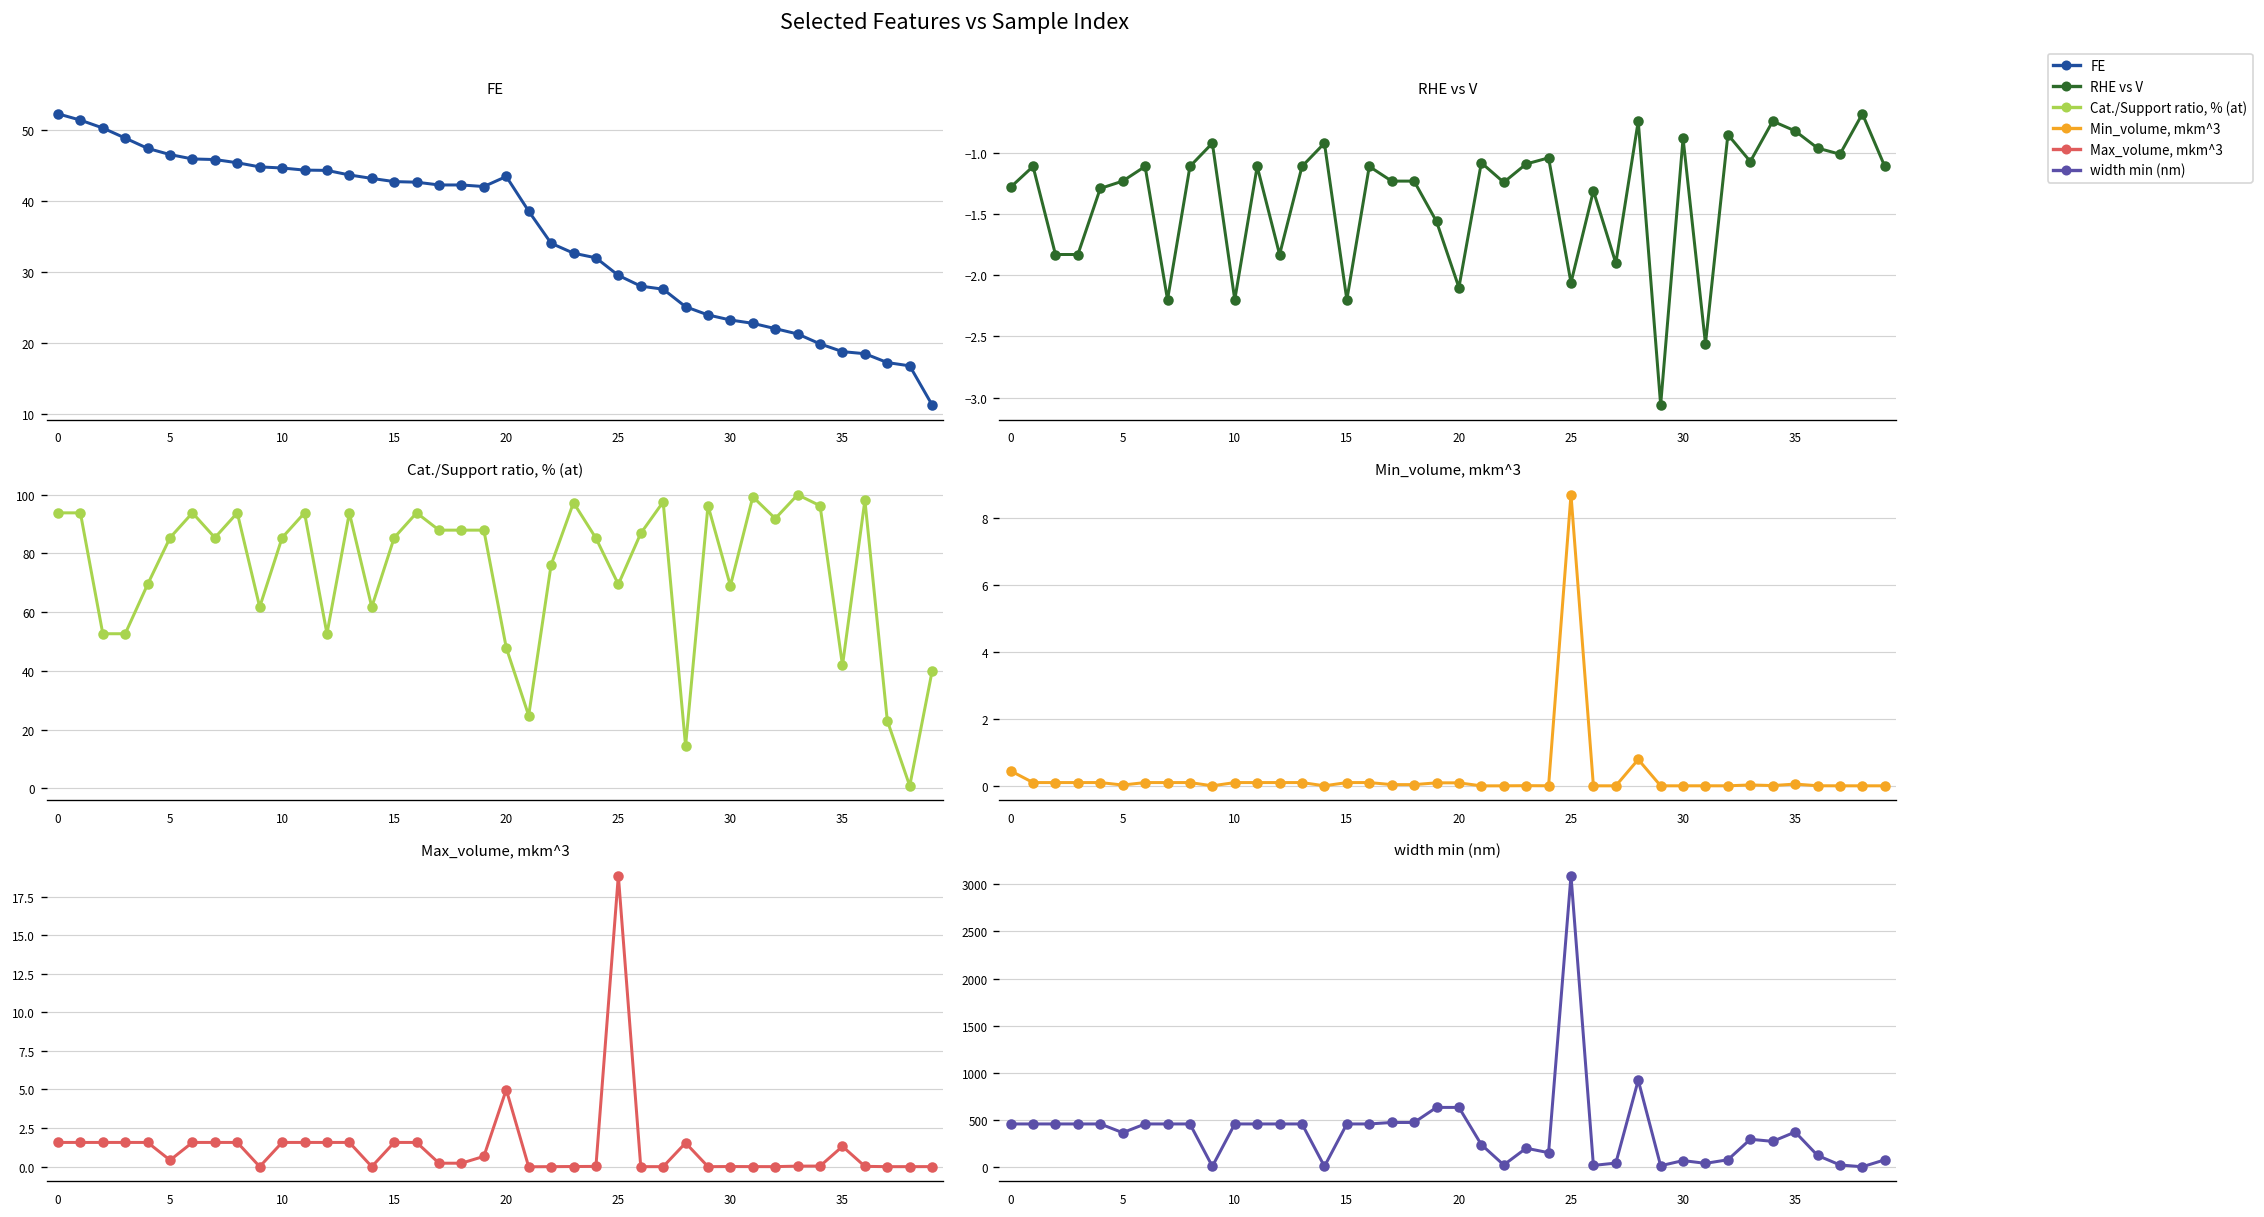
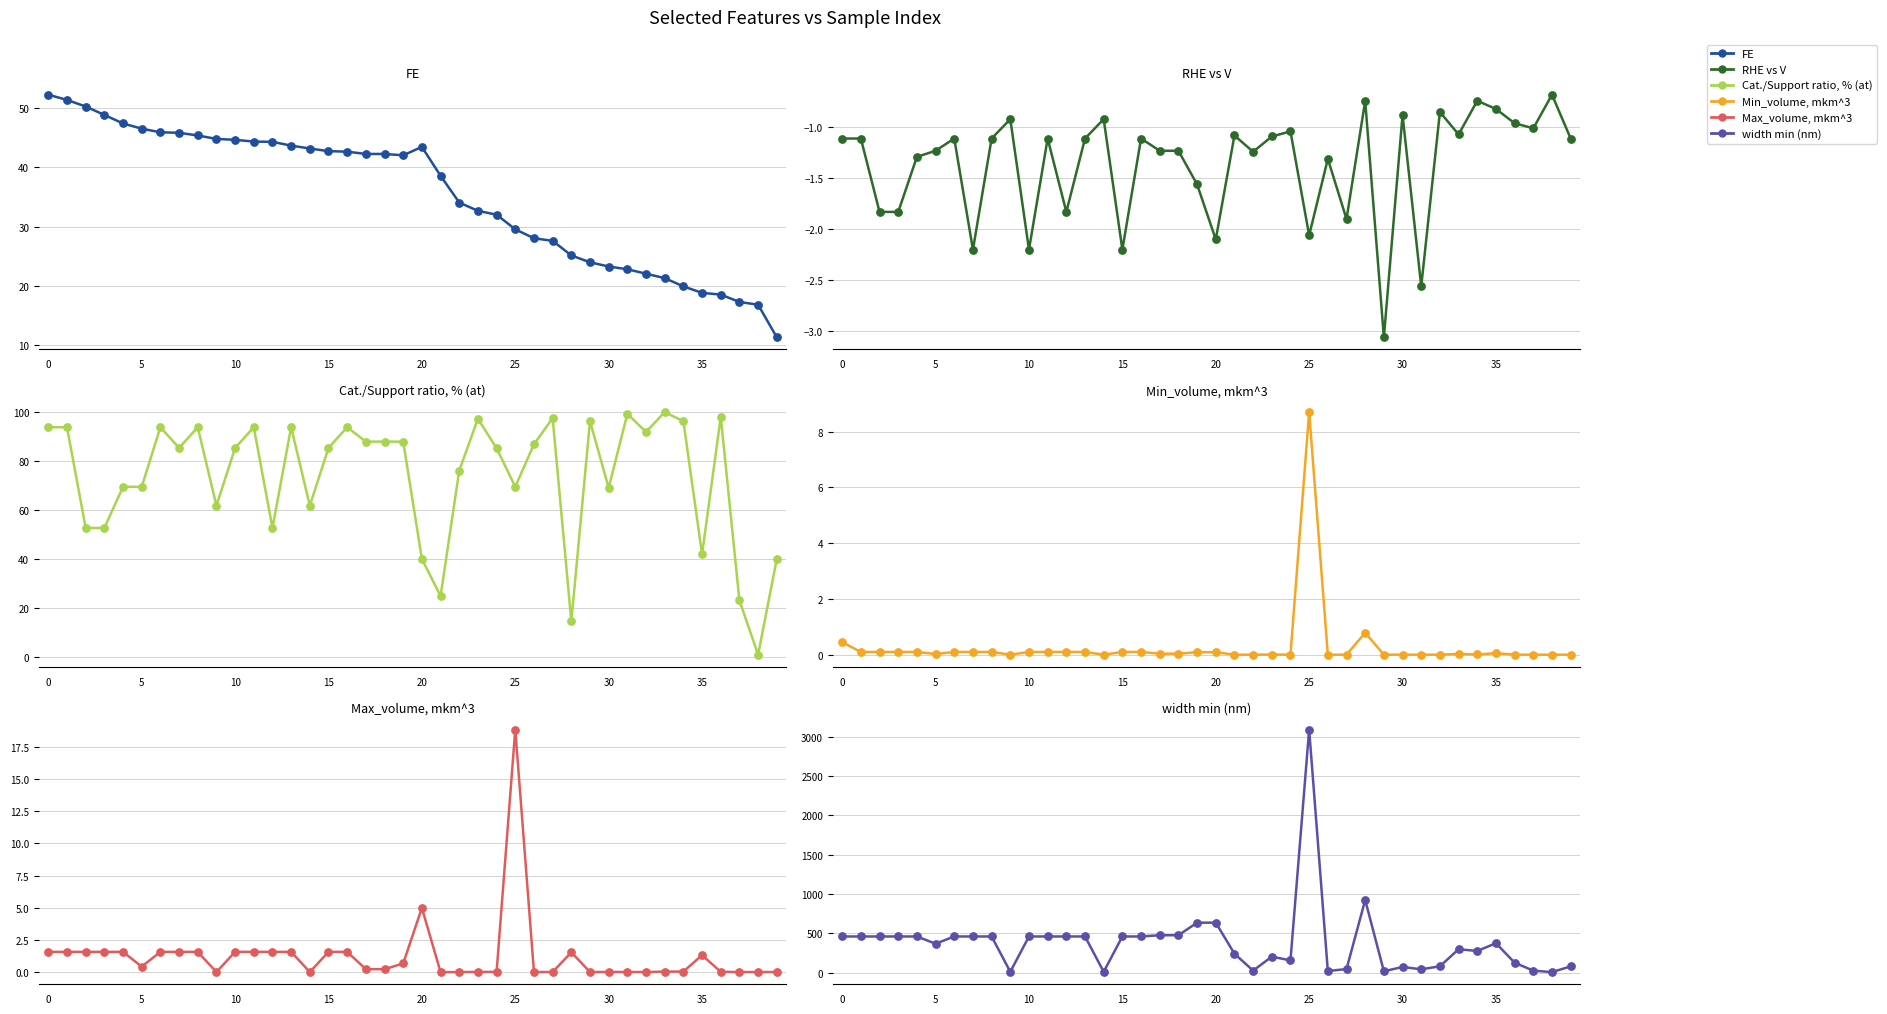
RHE vs V, 0: -1.28 -> -1.11
Cat./Support ratio, % (at), 5: 85 -> 69
Cat./Support ratio, % (at), 20: 48 -> 40
